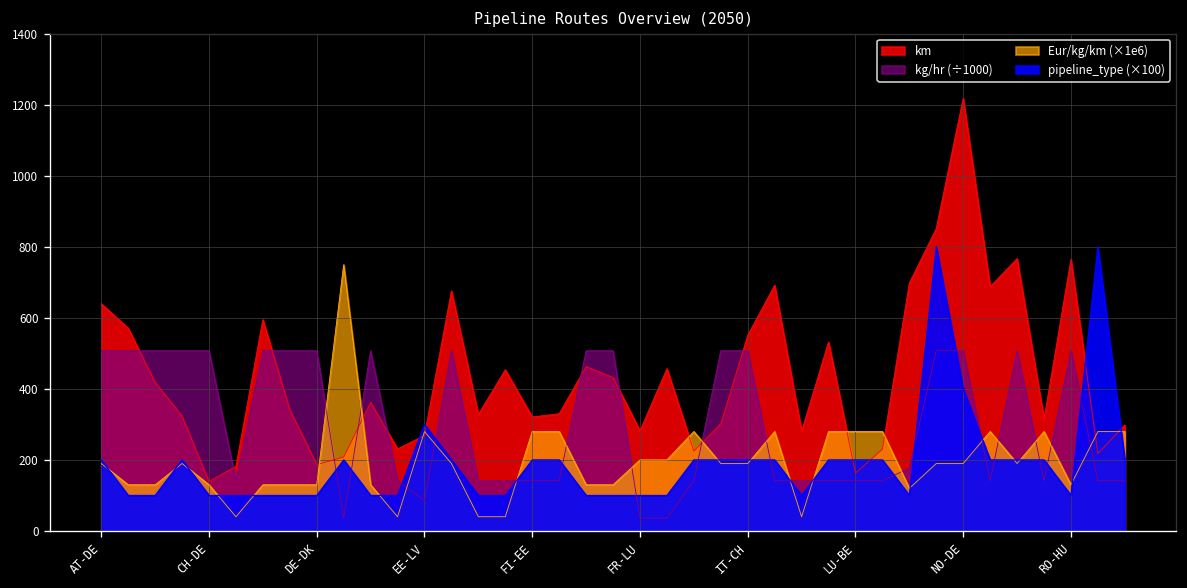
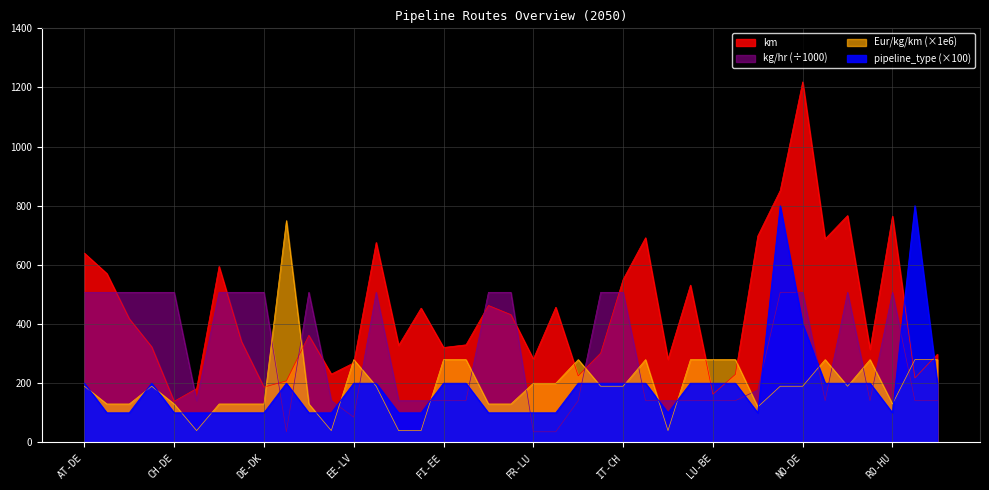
pipeline_type (×100), EE-LV: 300 -> 200
